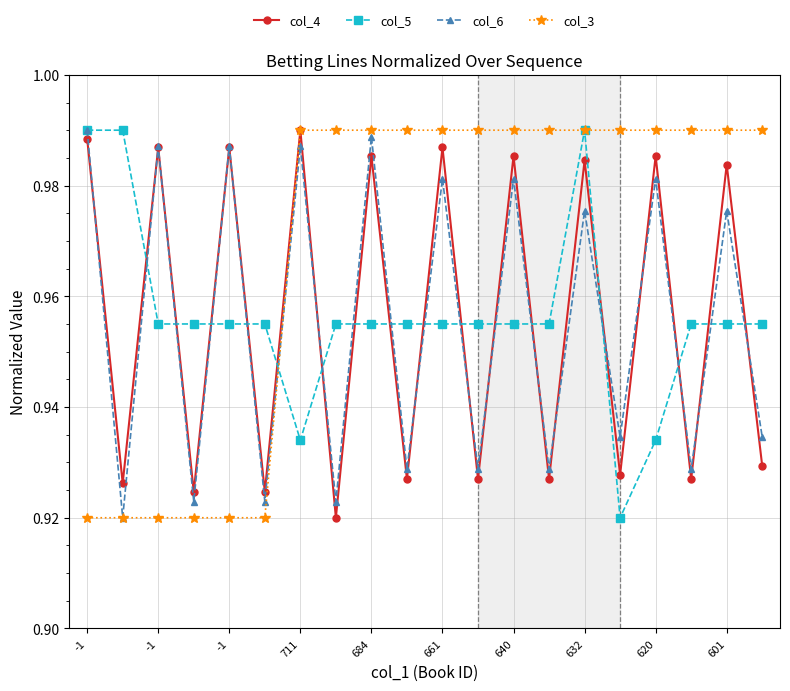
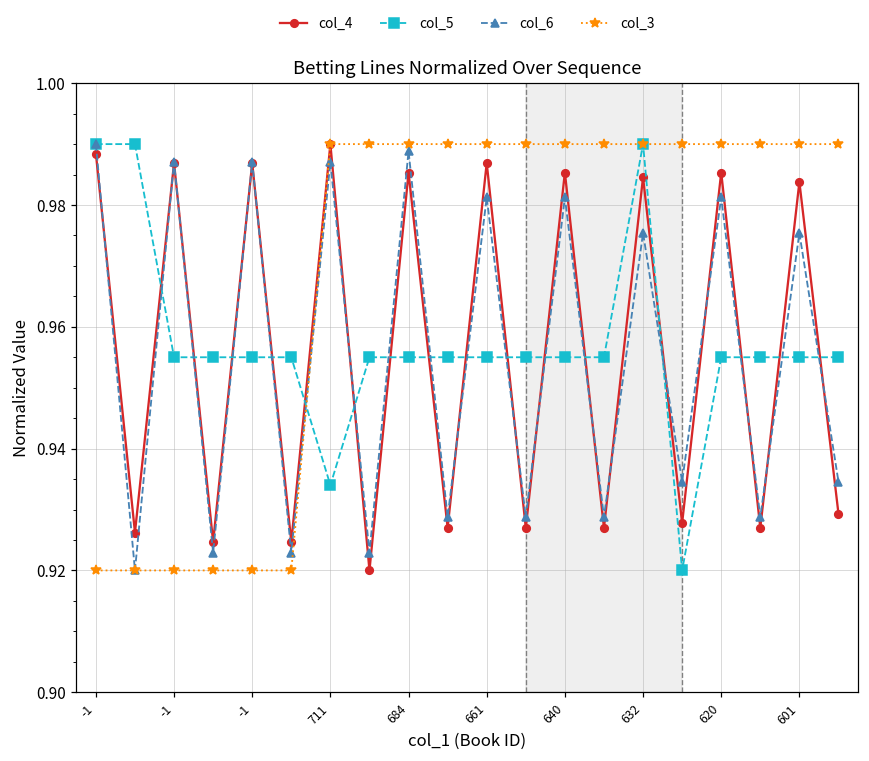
col_5, 620: 0.934 -> 0.955
